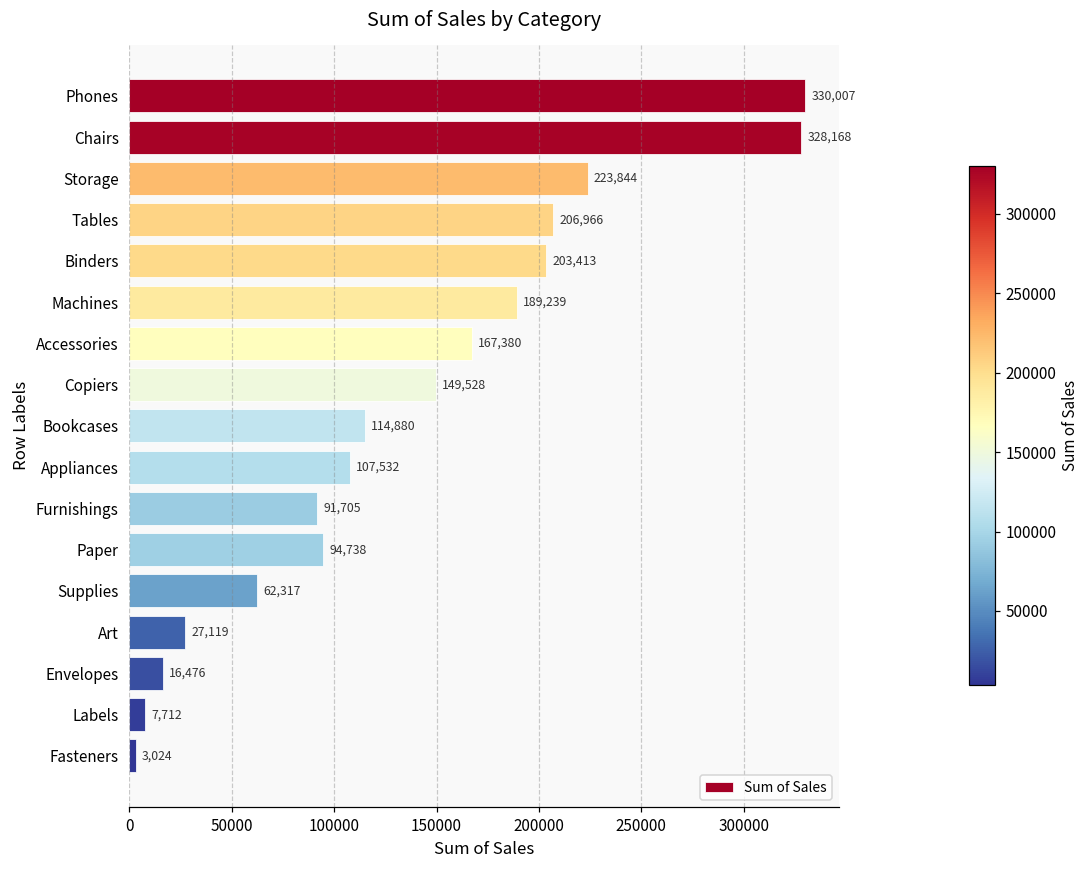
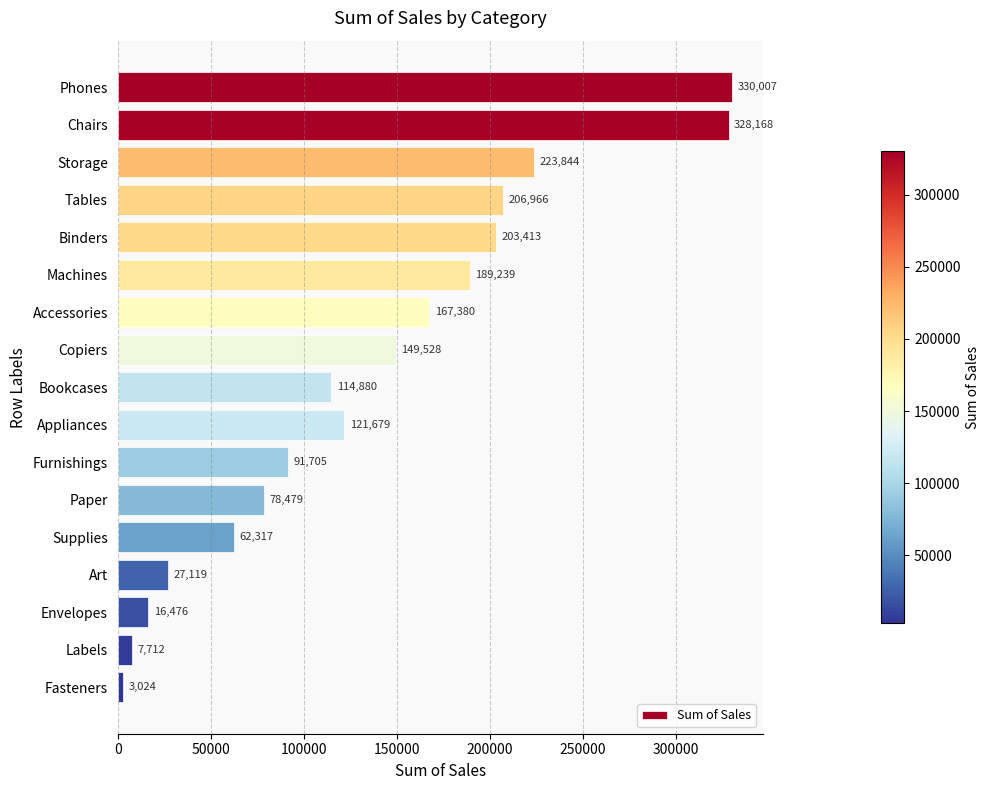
Appliances: 107,532 -> 121,679
Paper: 94,738 -> 78,479
